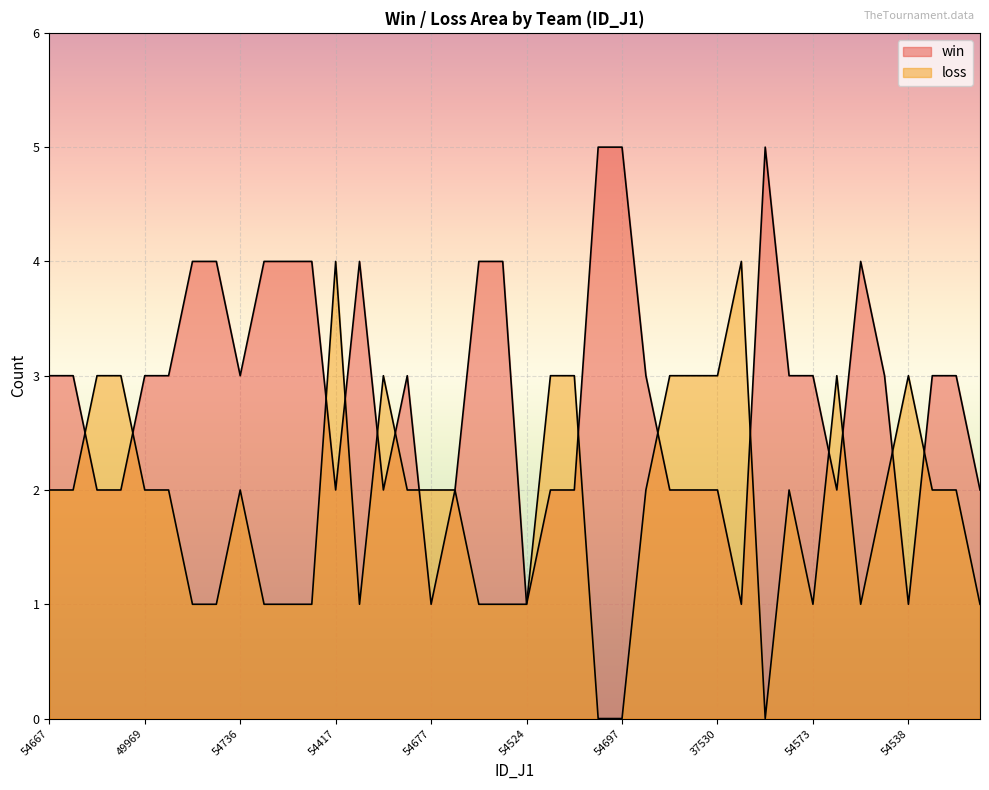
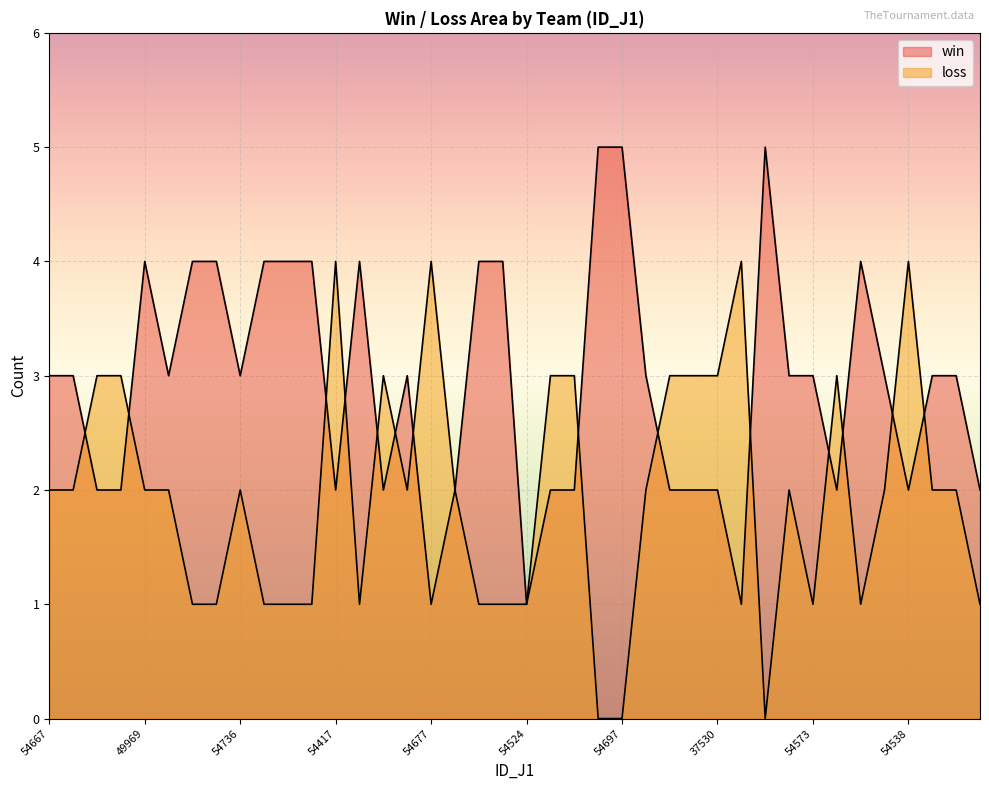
win, 49969: 3 -> 4
loss, 54677: 2 -> 4
win, 54538: 1 -> 2
loss, 54538: 3 -> 4
